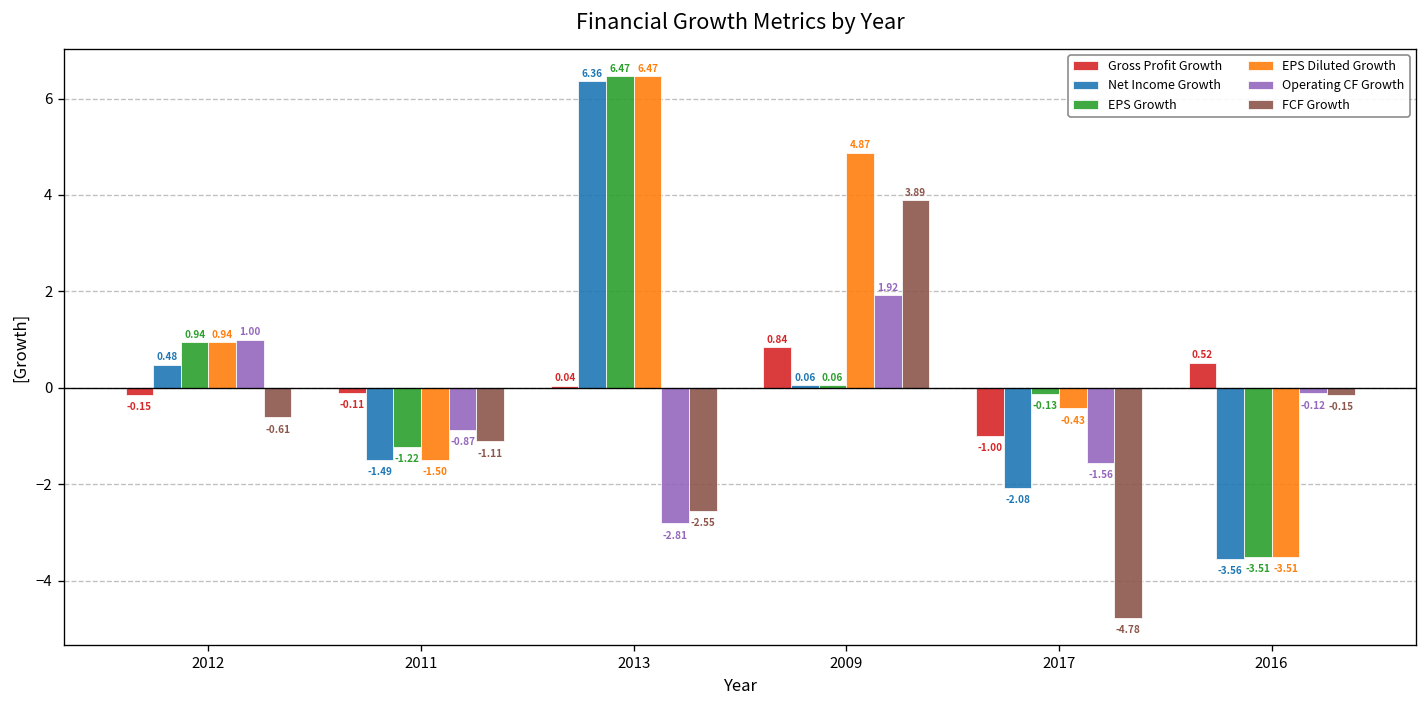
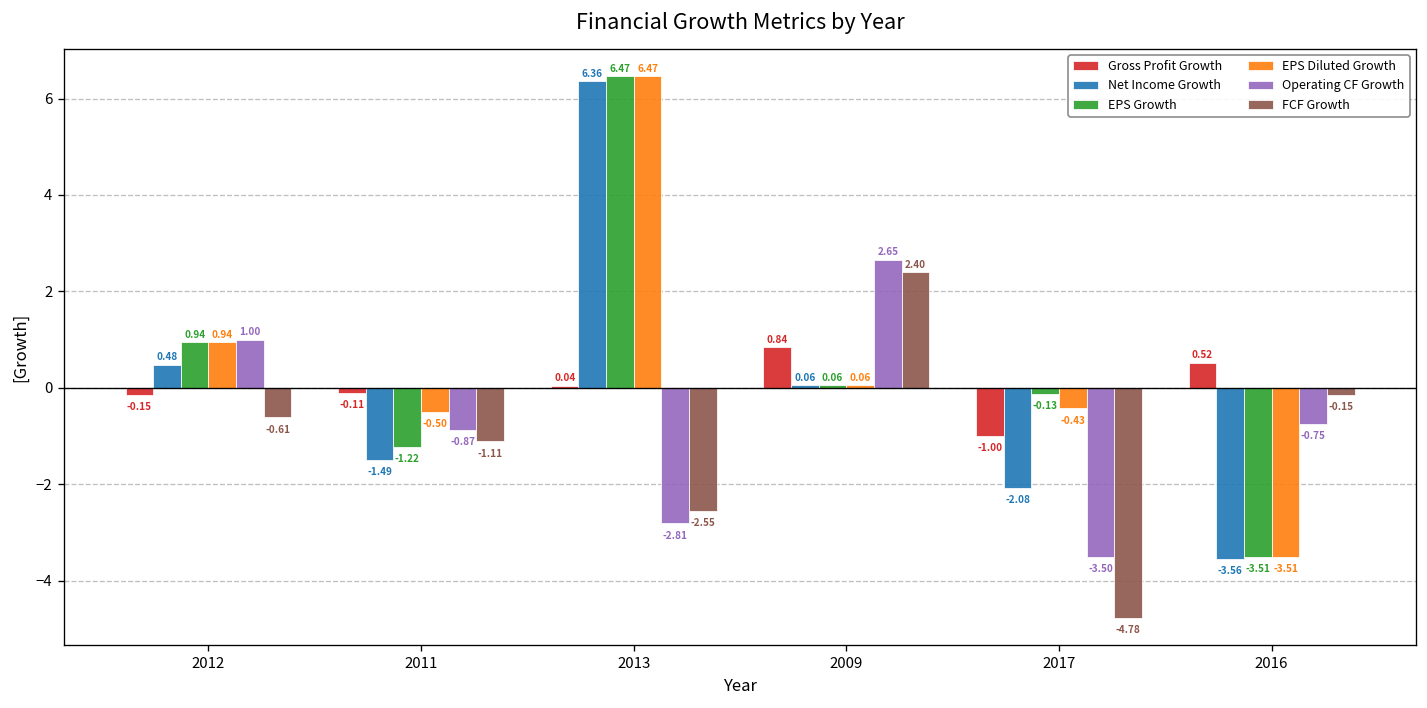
EPS Diluted Growth, 2011: -1.50 -> -0.50
EPS Diluted Growth, 2009: 4.87 -> 0.06
Operating CF Growth, 2009: 1.92 -> 2.65
FCF Growth, 2009: 3.89 -> 2.40
Operating CF Growth, 2017: -1.56 -> -3.50
Operating CF Growth, 2016: -0.12 -> -0.75
